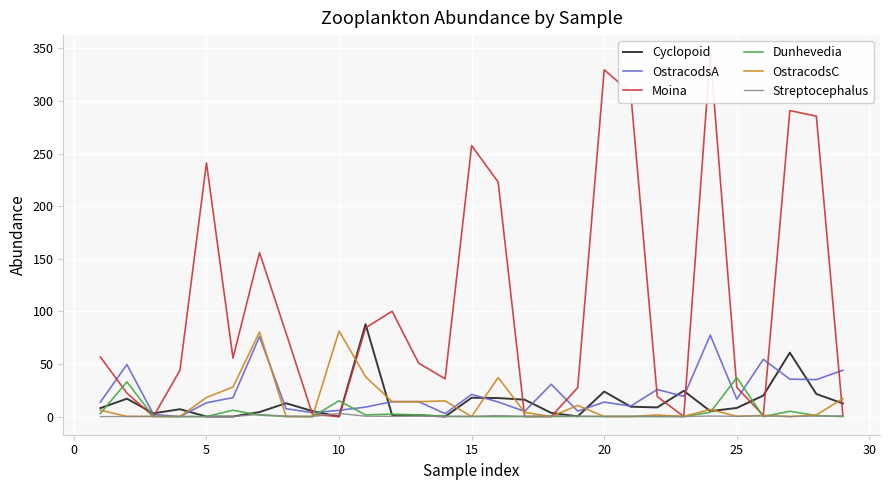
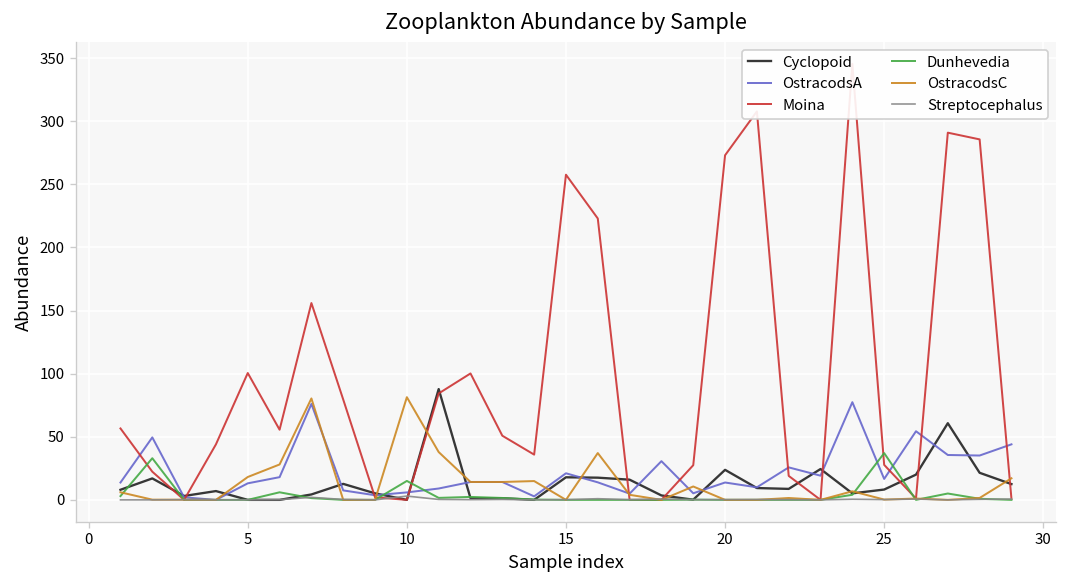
Moina, 5: 241 -> 101
Moina, 20: 330 -> 273
